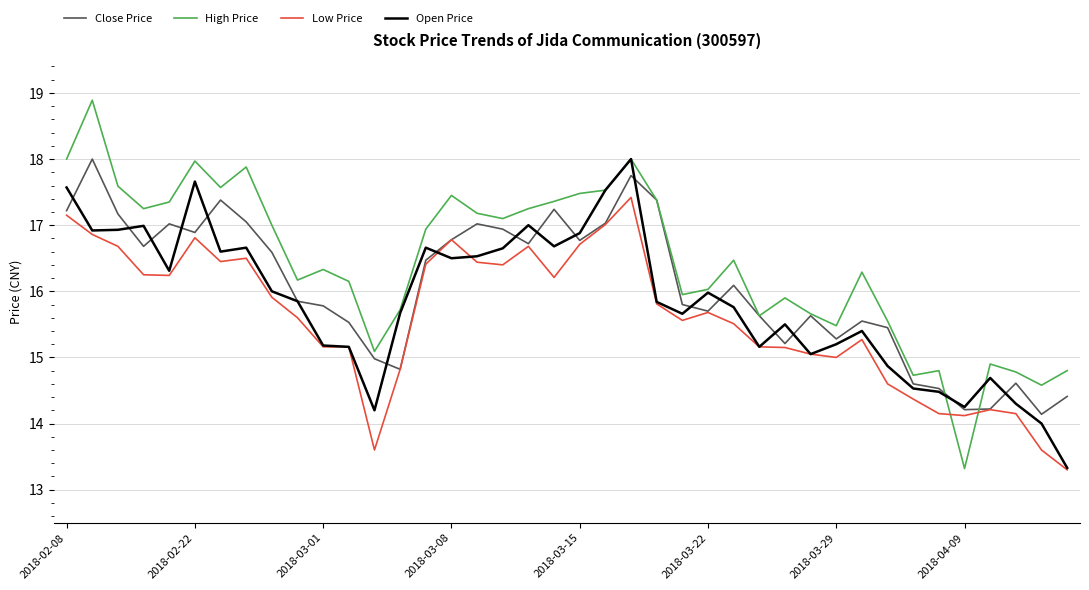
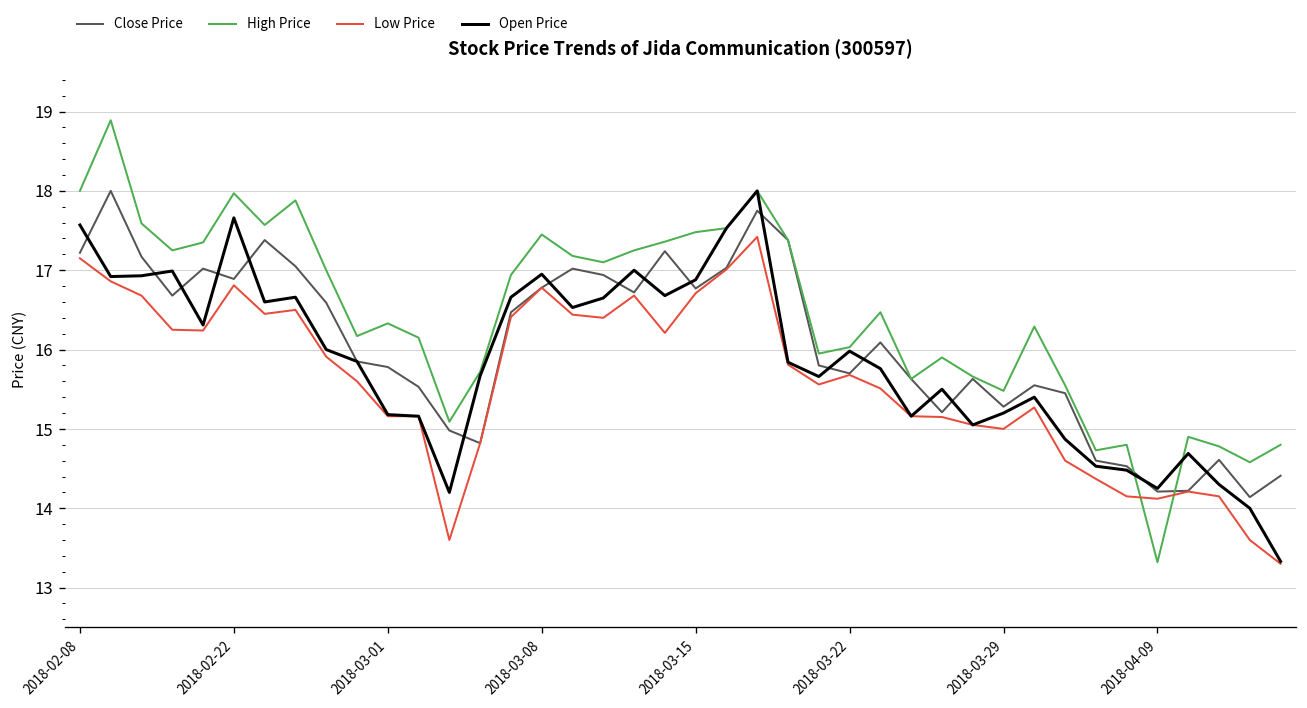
Open Price, 2018-03-08: 16.5 -> 17.0
